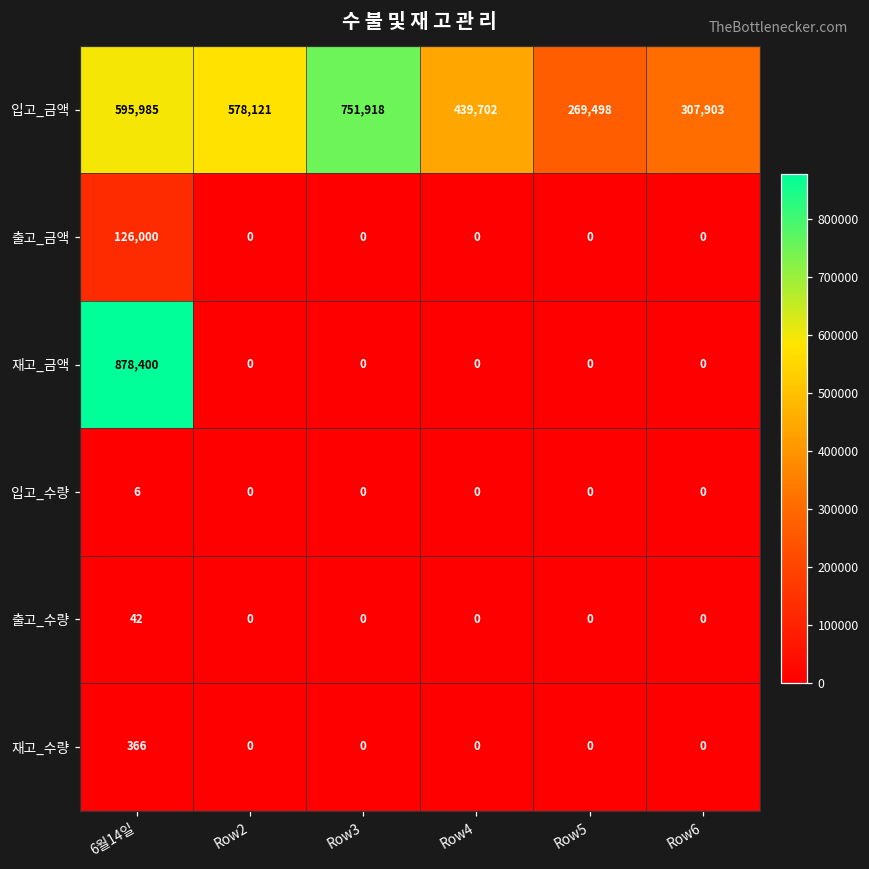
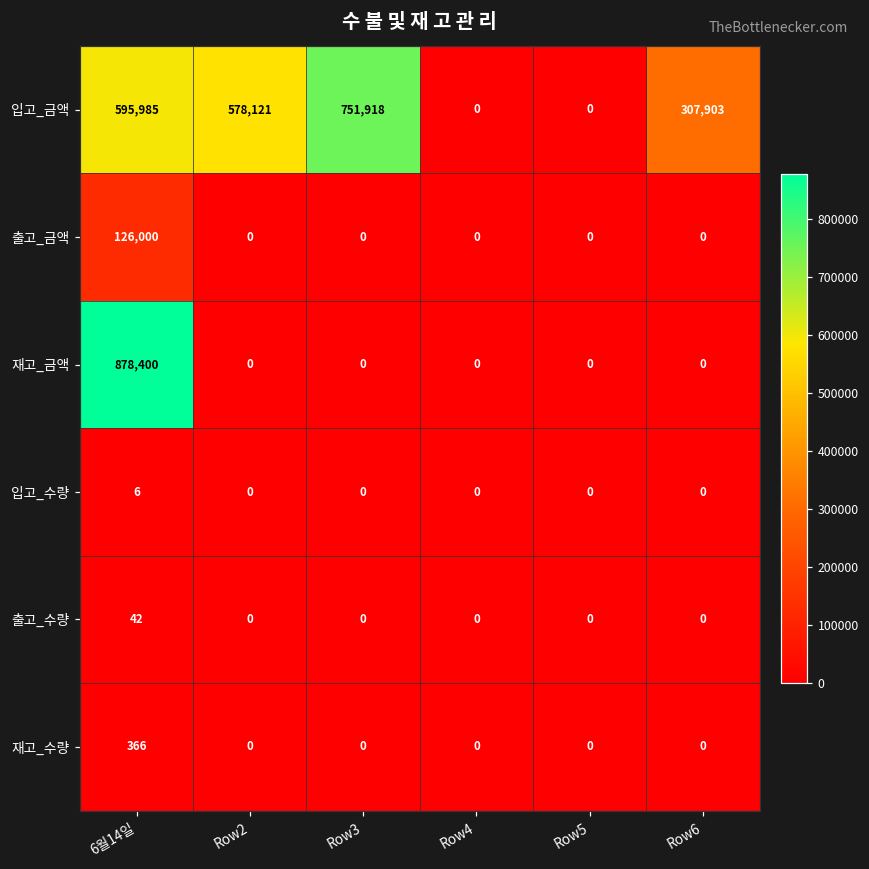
입고_금액, Row4: 439,702 -> 0
입고_금액, Row5: 269,498 -> 0
